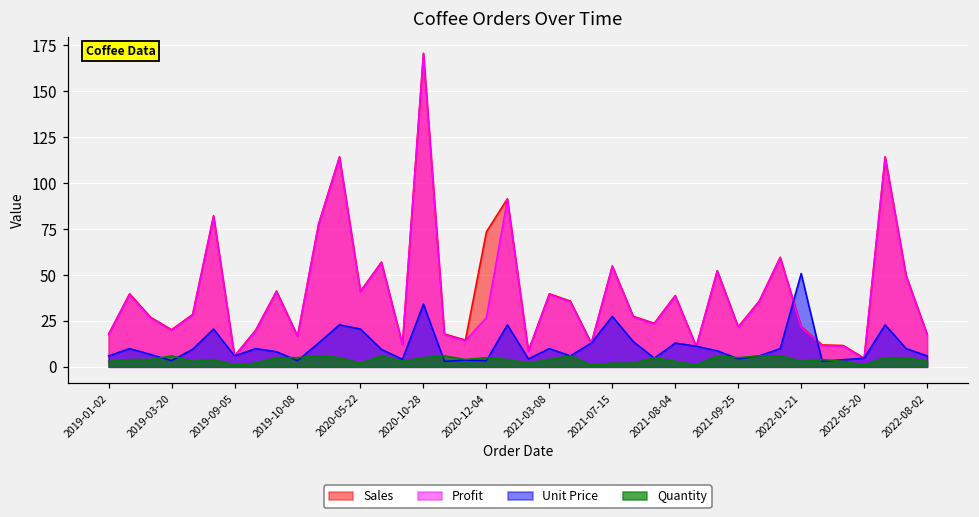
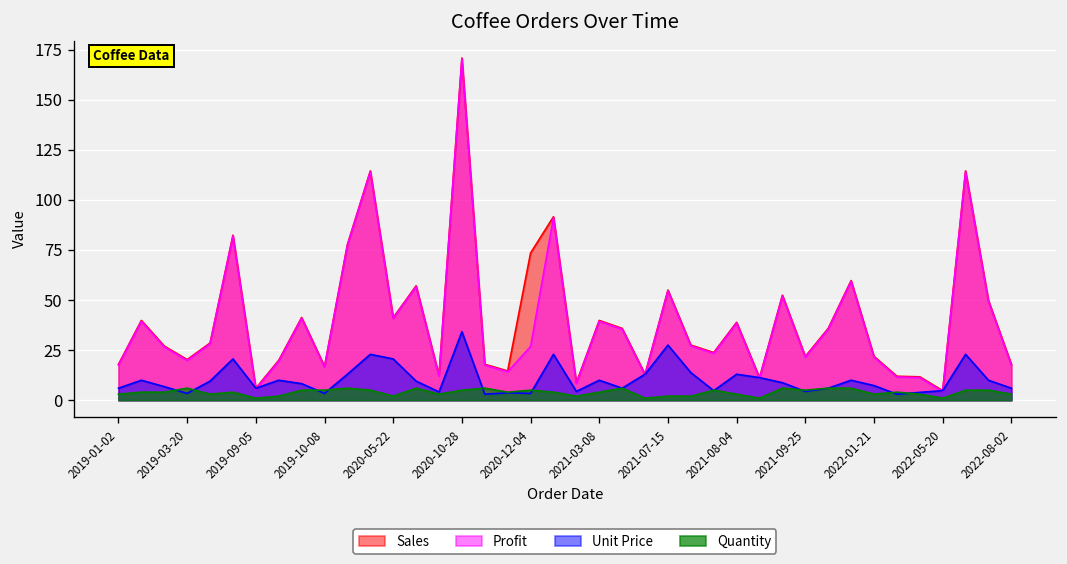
Unit Price, 2022-01-21: 51 -> 7
